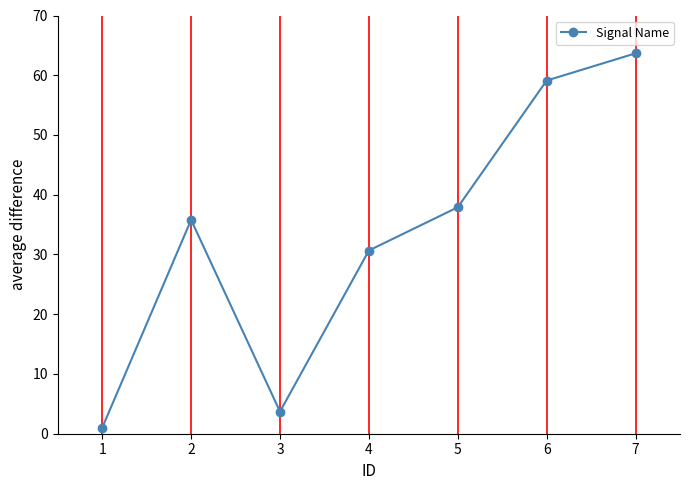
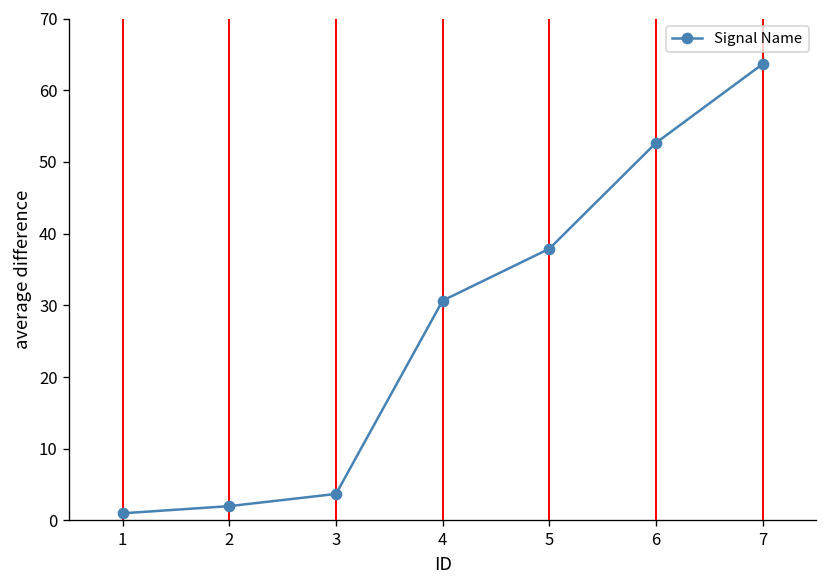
2: 36 -> 2
6: 59 -> 53
